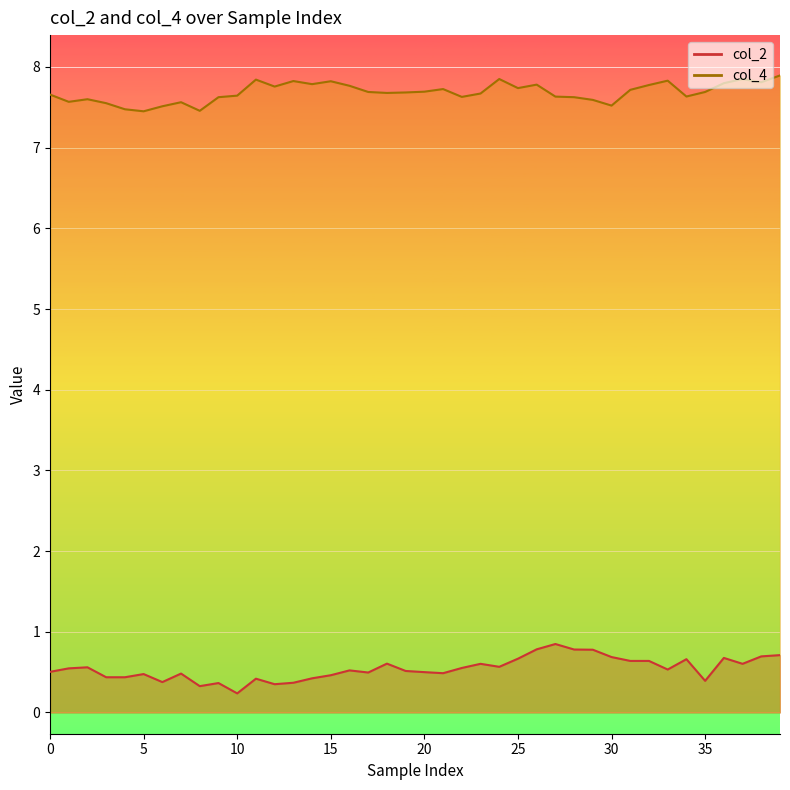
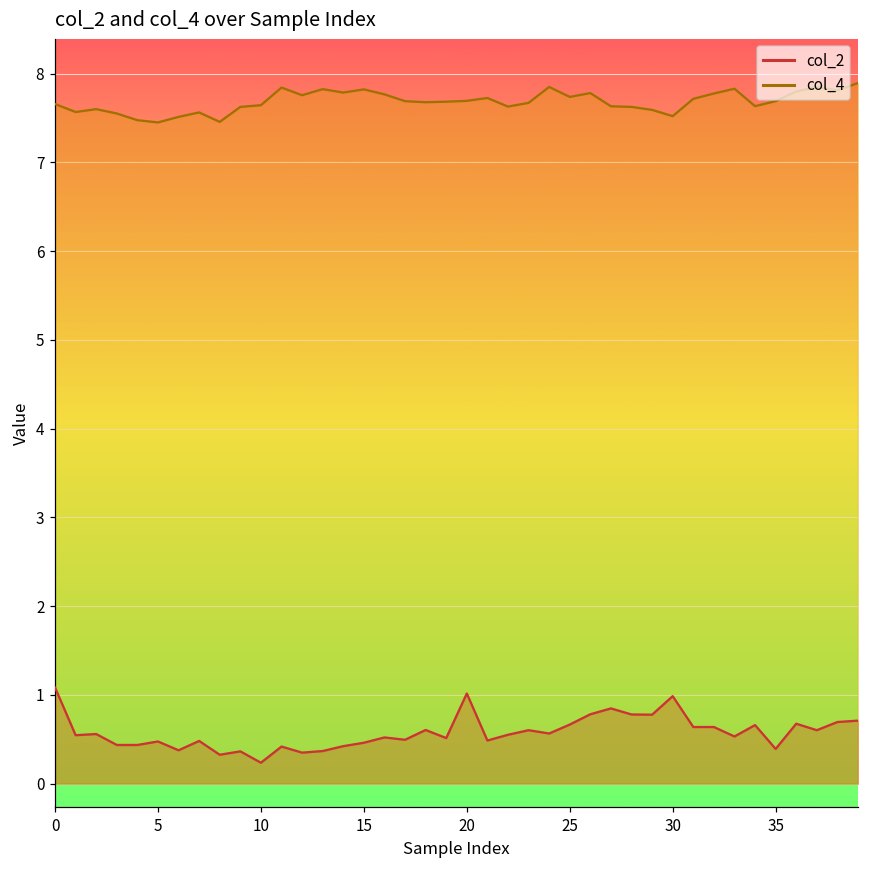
col_2, 0: 0.5 -> 1.1
col_2, 20: 0.5 -> 1.0
col_2, 30: 0.7 -> 1.0
